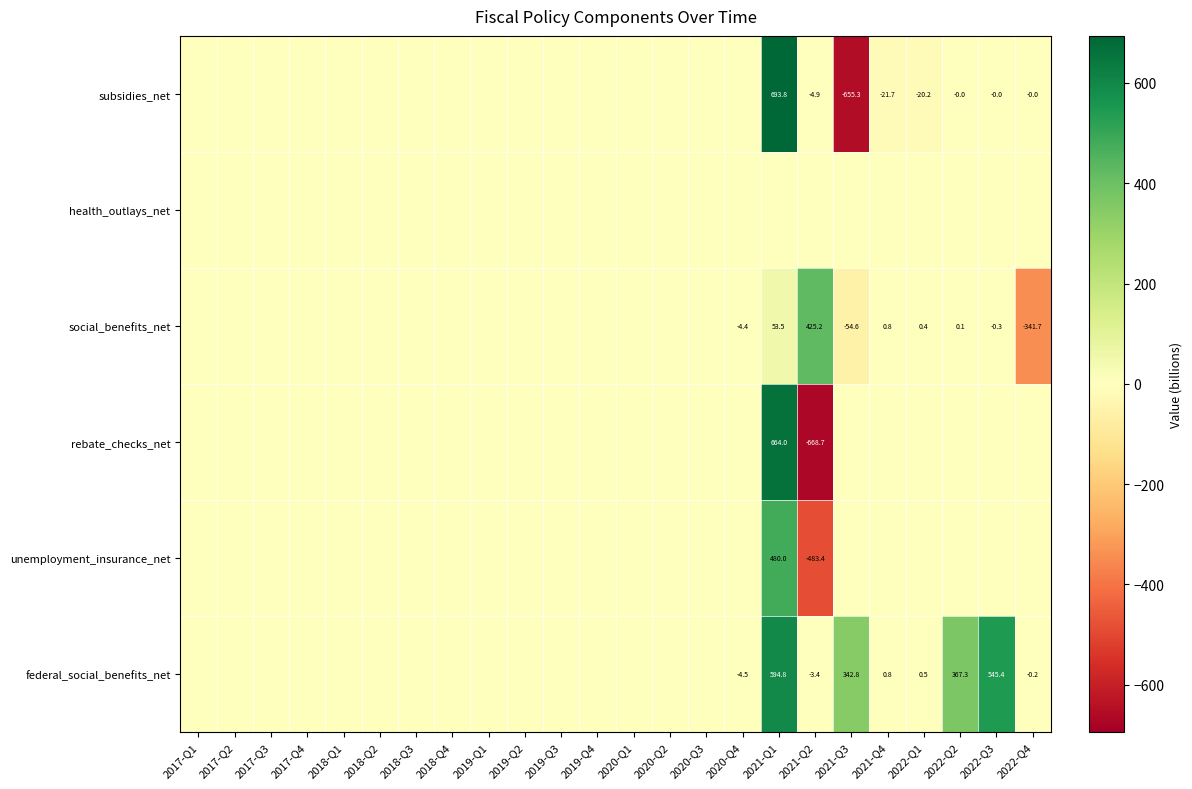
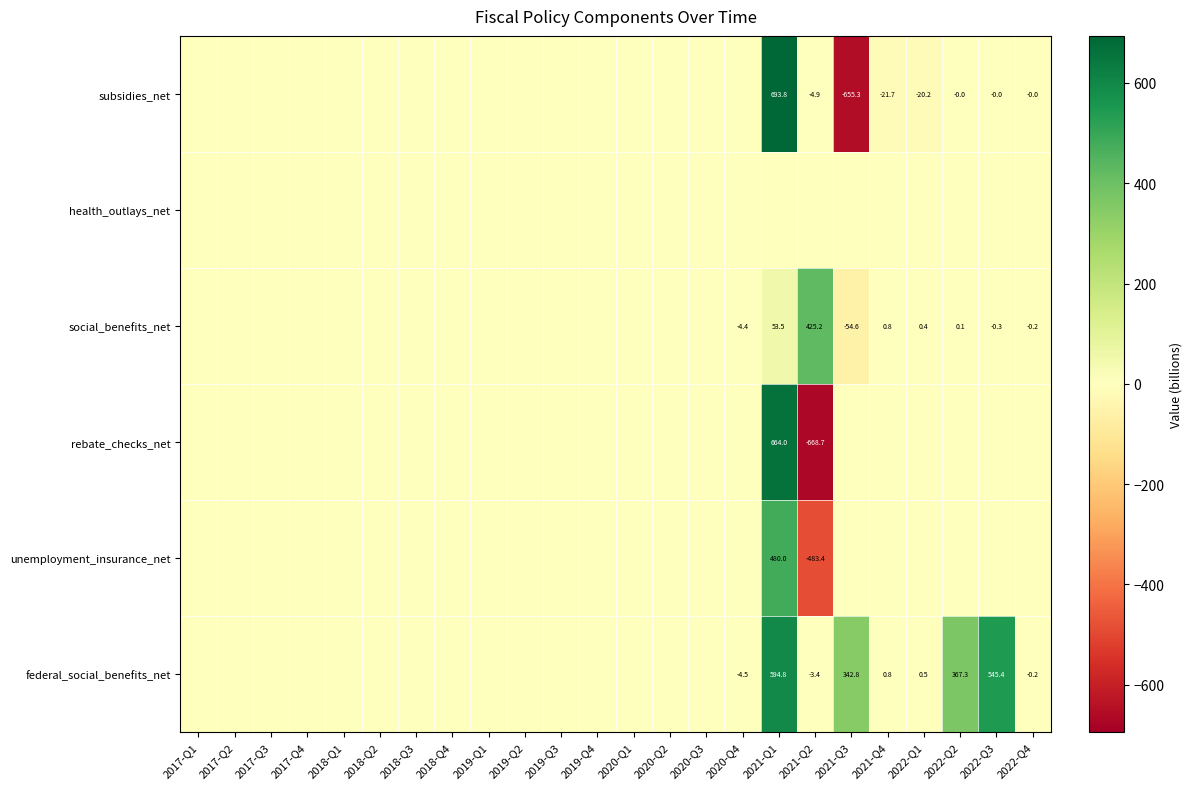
social_benefits_net, 2022-Q4: -341.7 -> -0.2
